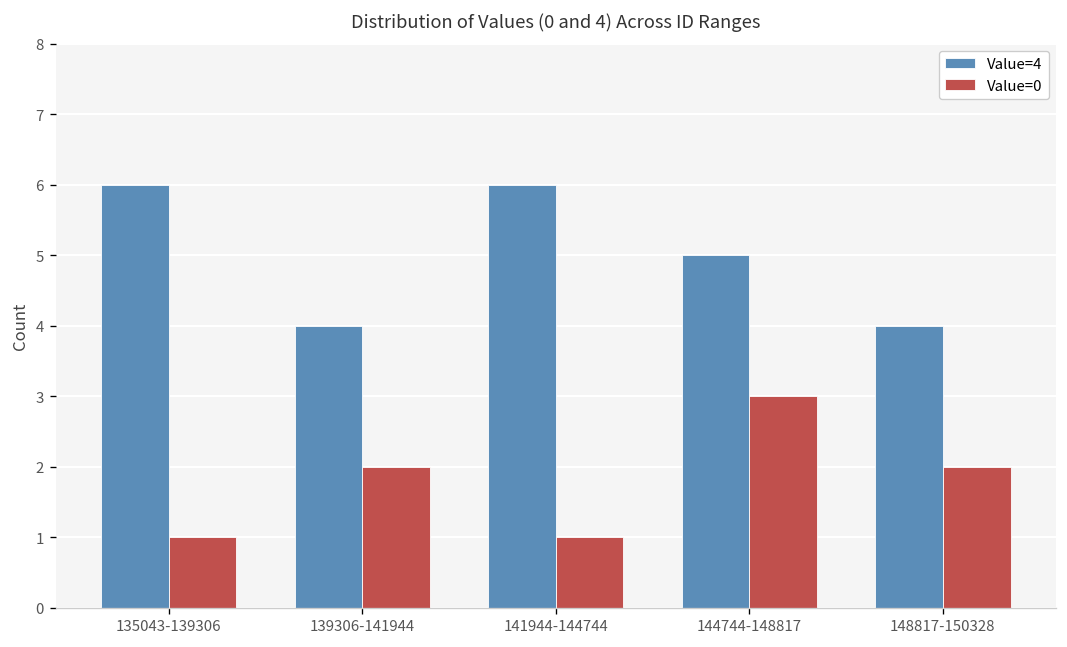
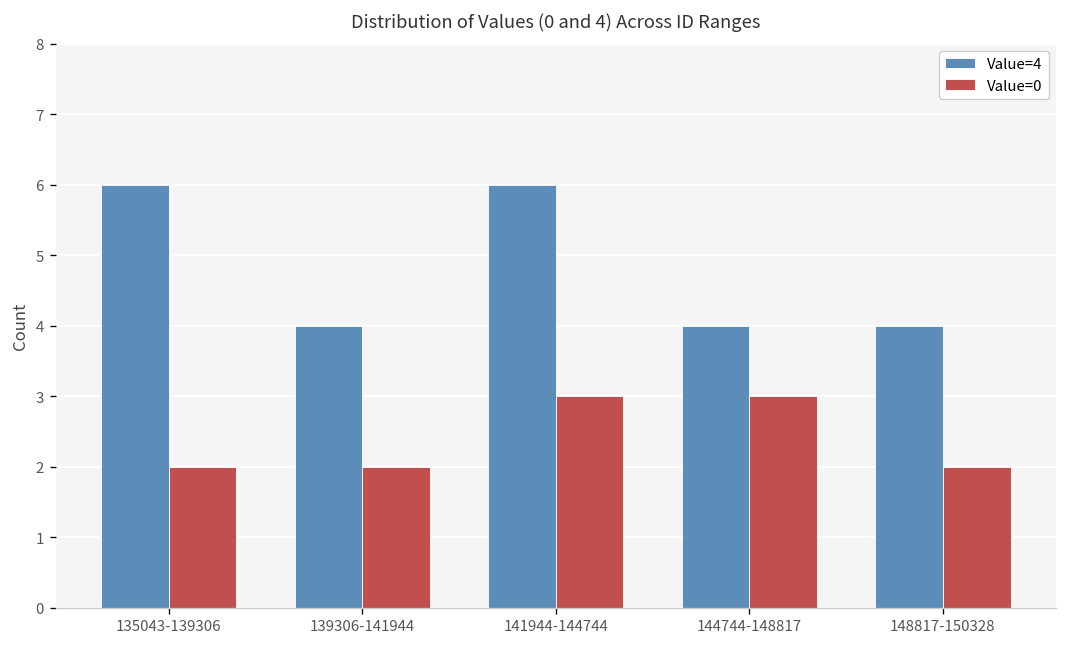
Value=0, 135043-139306: 1 -> 2
Value=0, 141944-144744: 1 -> 3
Value=4, 144744-148817: 5 -> 4
